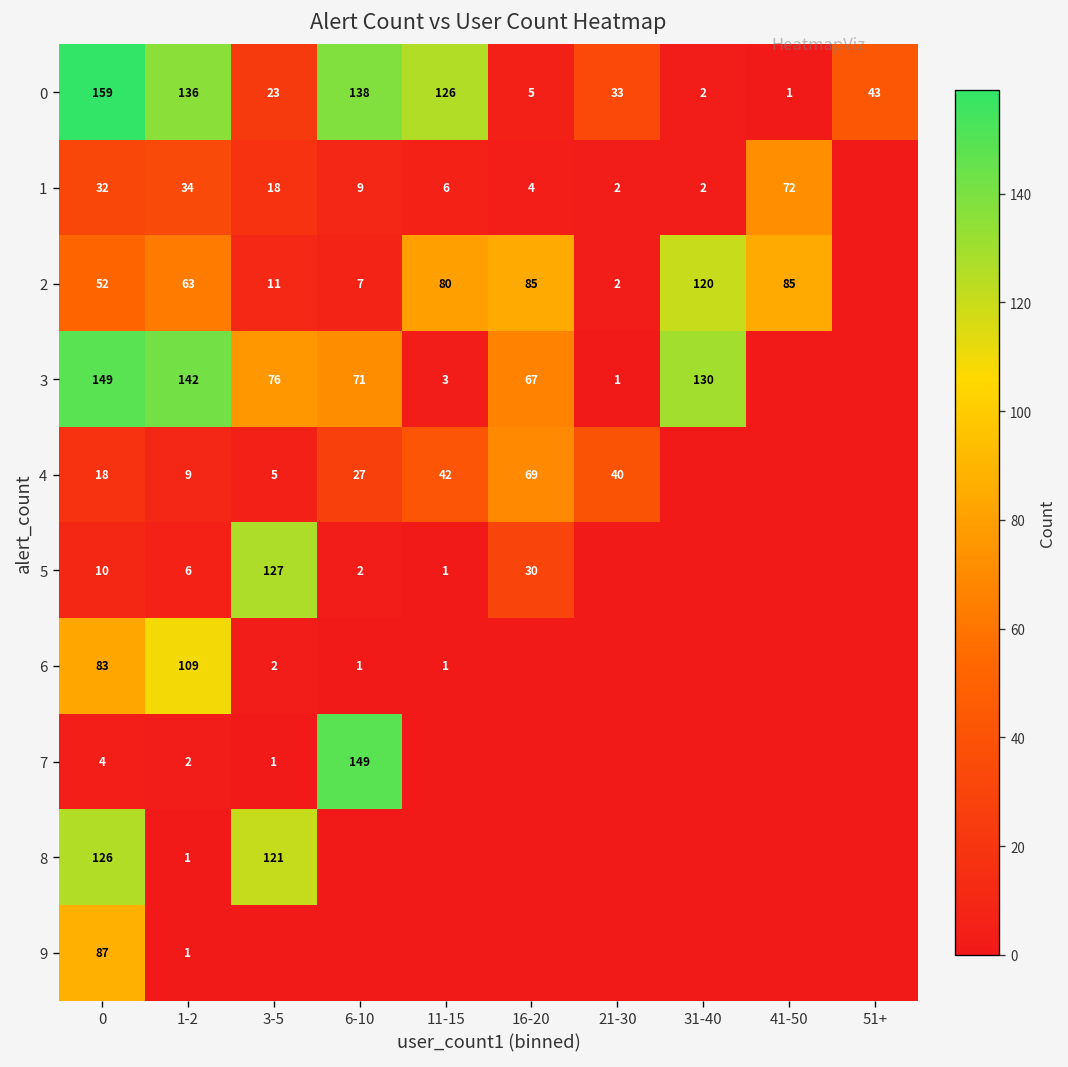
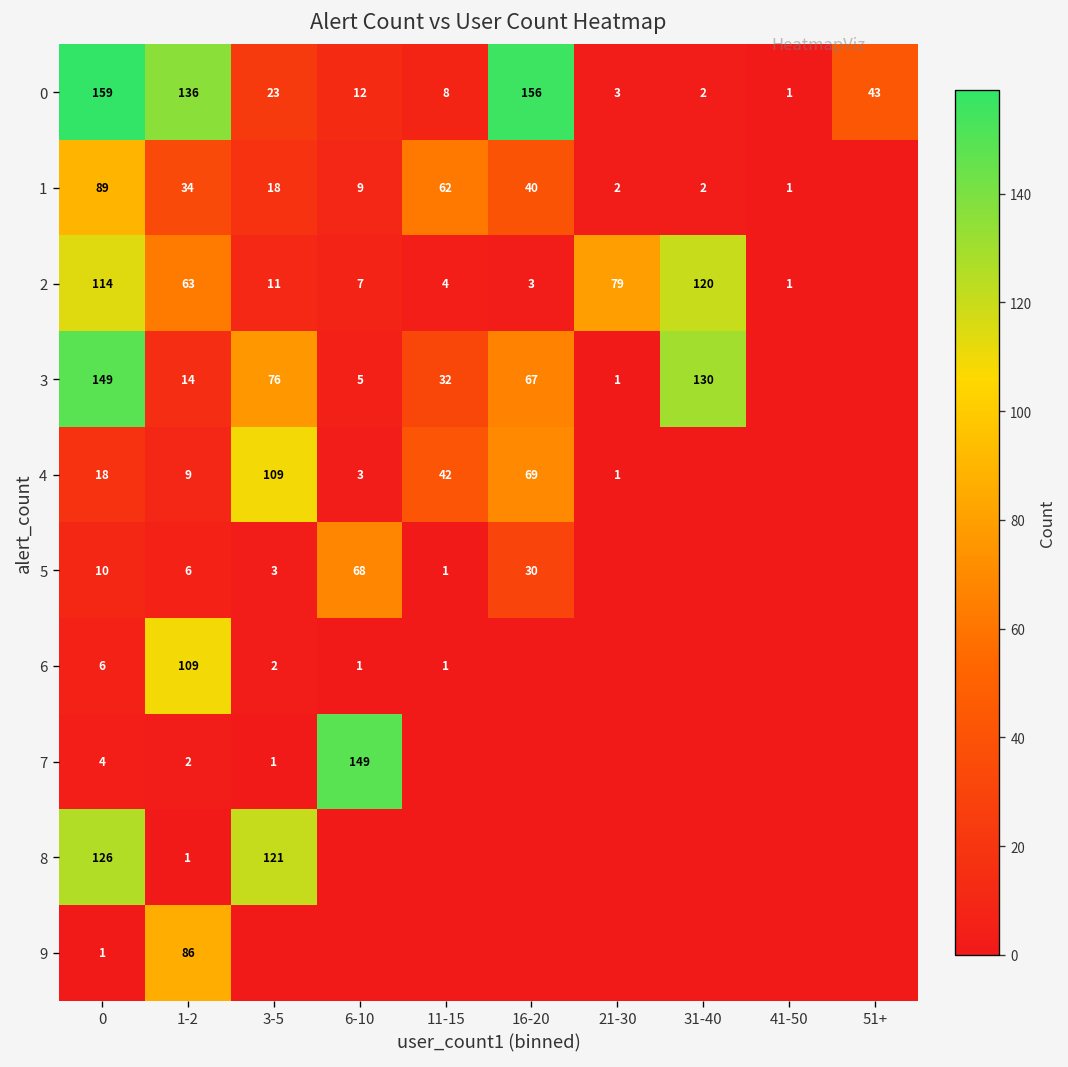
0, 6-10: 138 -> 12
0, 11-15: 126 -> 8
0, 16-20: 5 -> 156
0, 21-30: 33 -> 3
1, 0: 32 -> 89
1, 11-15: 6 -> 62
1, 16-20: 4 -> 40
1, 41-50: 72 -> 1
2, 0: 52 -> 114
2, 11-15: 80 -> 4
2, 16-20: 85 -> 3
2, 21-30: 2 -> 79
2, 41-50: 85 -> 1
3, 1-2: 142 -> 14
3, 6-10: 71 -> 5
3, 11-15: 3 -> 32
4, 3-5: 5 -> 109
4, 6-10: 27 -> 3
4, 21-30: 40 -> 1
5, 3-5: 127 -> 3
5, 6-10: 2 -> 68
6, 0: 83 -> 6
9, 0: 87 -> 1
9, 1-2: 1 -> 86
